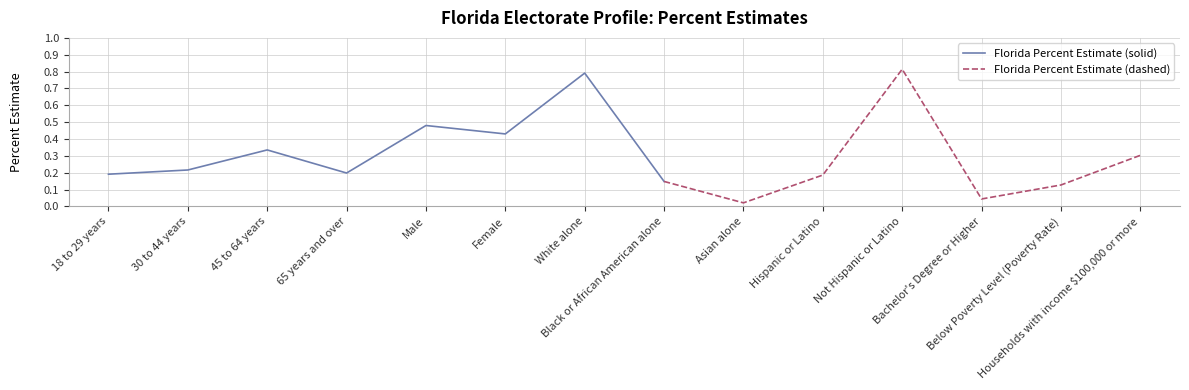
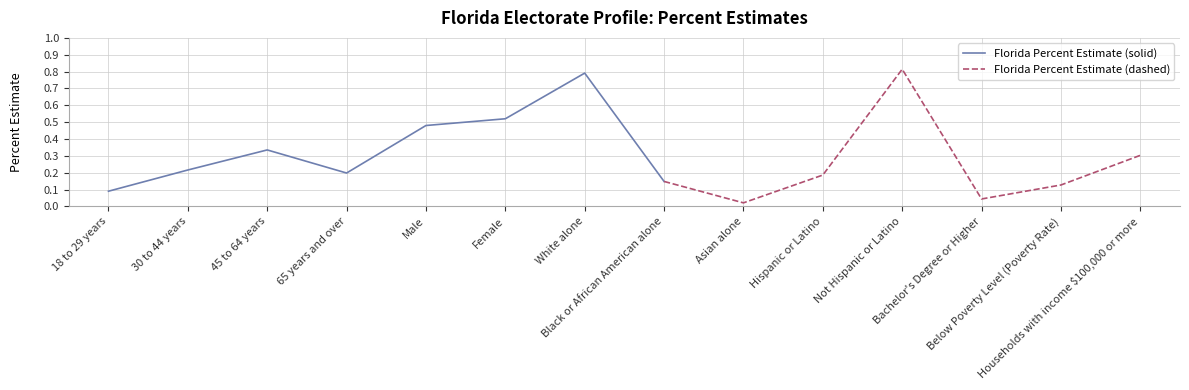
Florida Percent Estimate (solid), 18 to 29 years: 0.19 -> 0.09
Florida Percent Estimate (solid), Female: 0.43 -> 0.52
